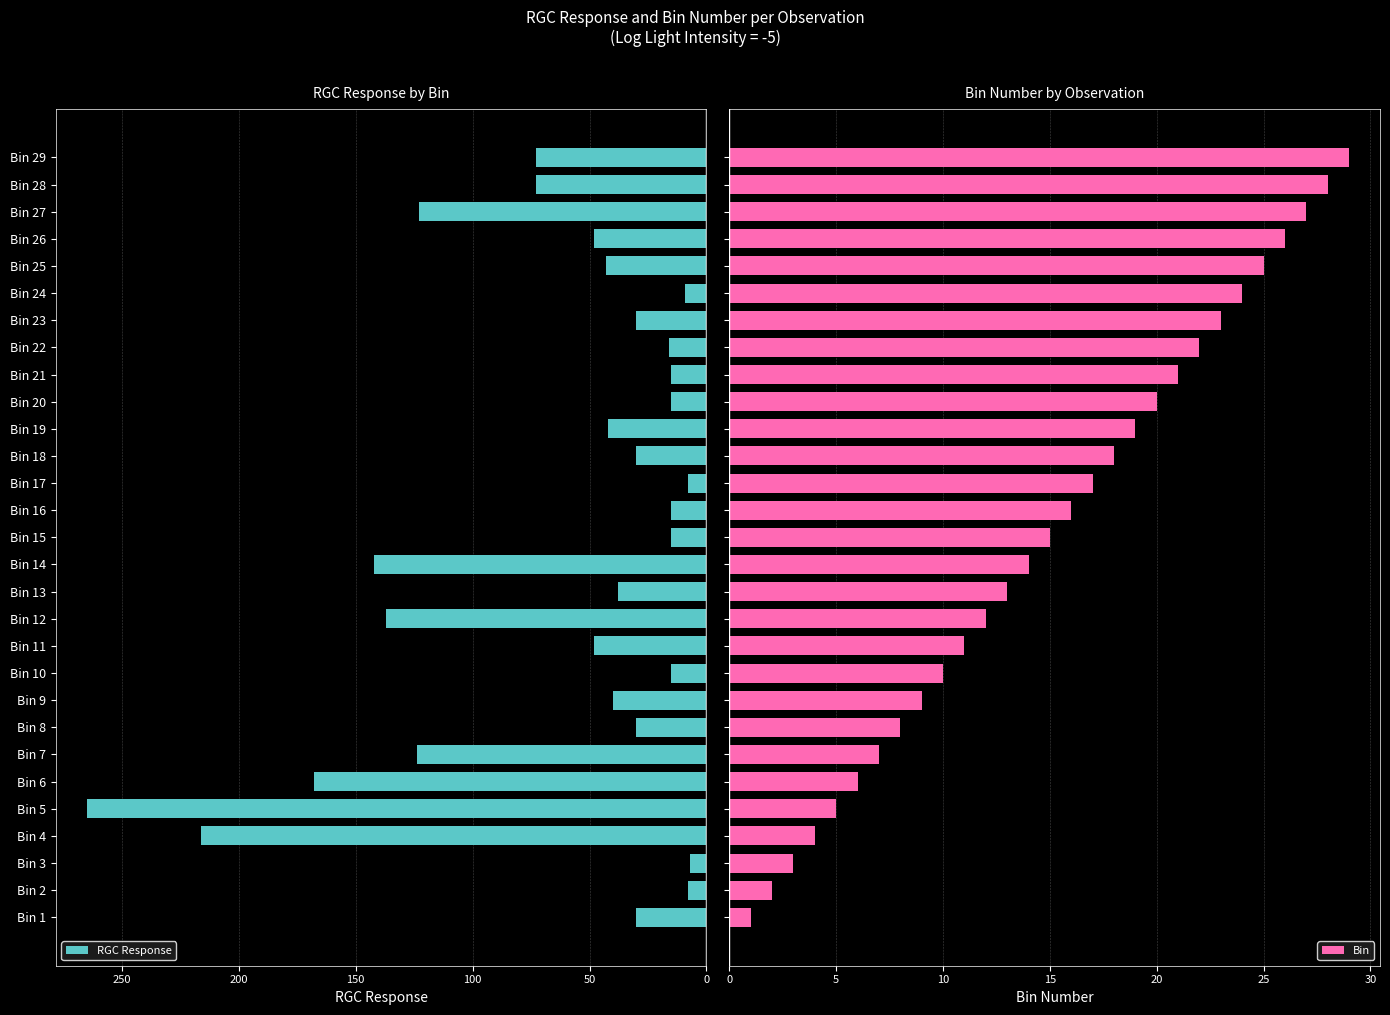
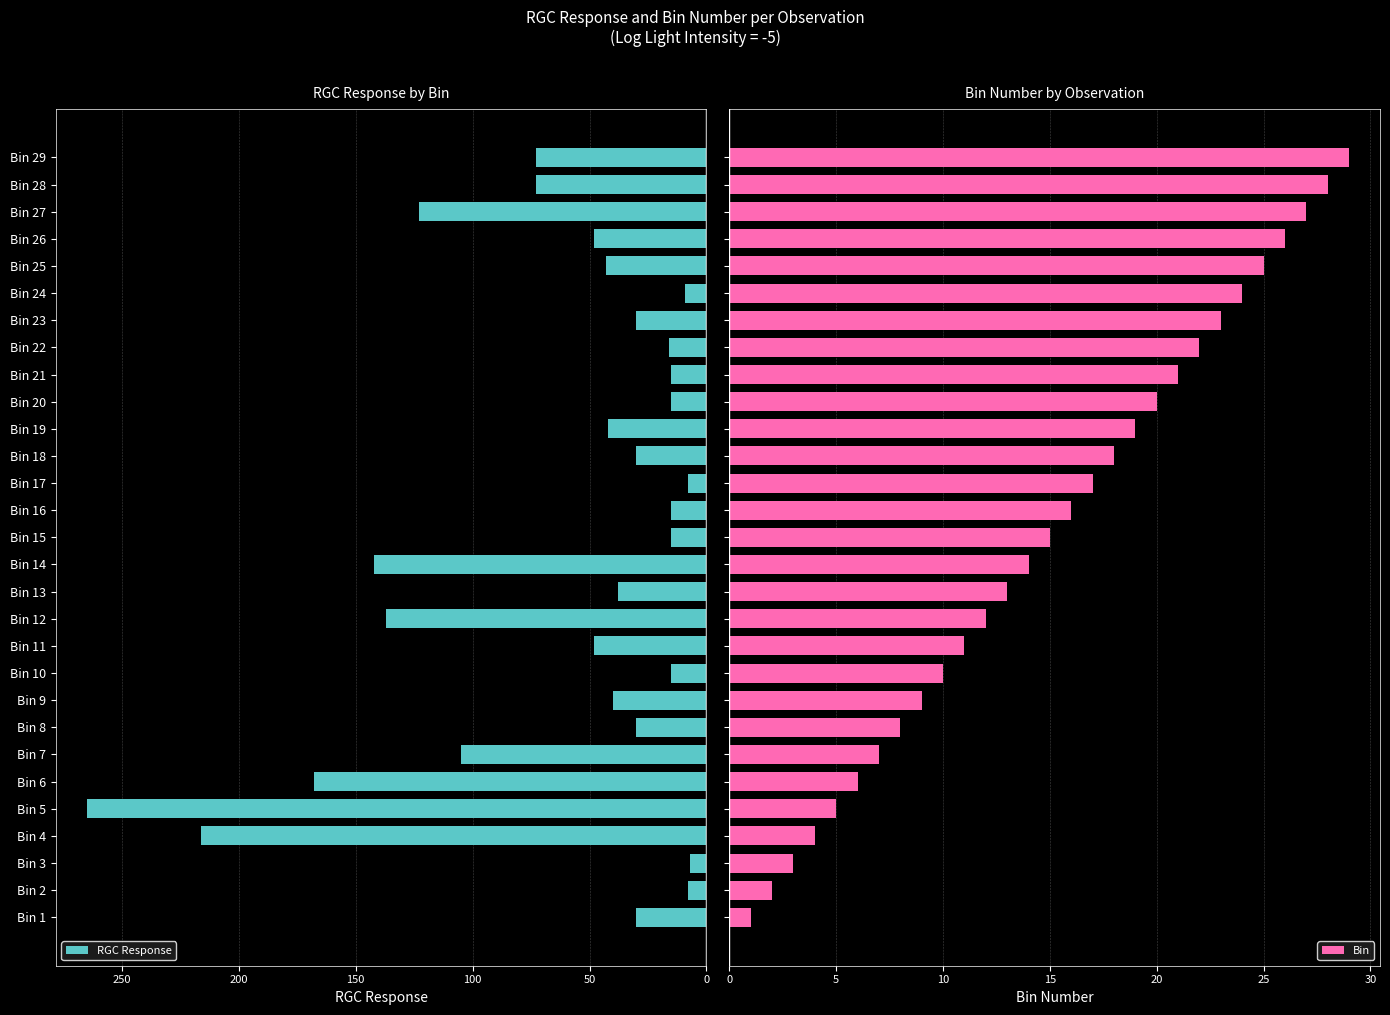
RGC Response by Bin, Bin 7: 124 -> 105
